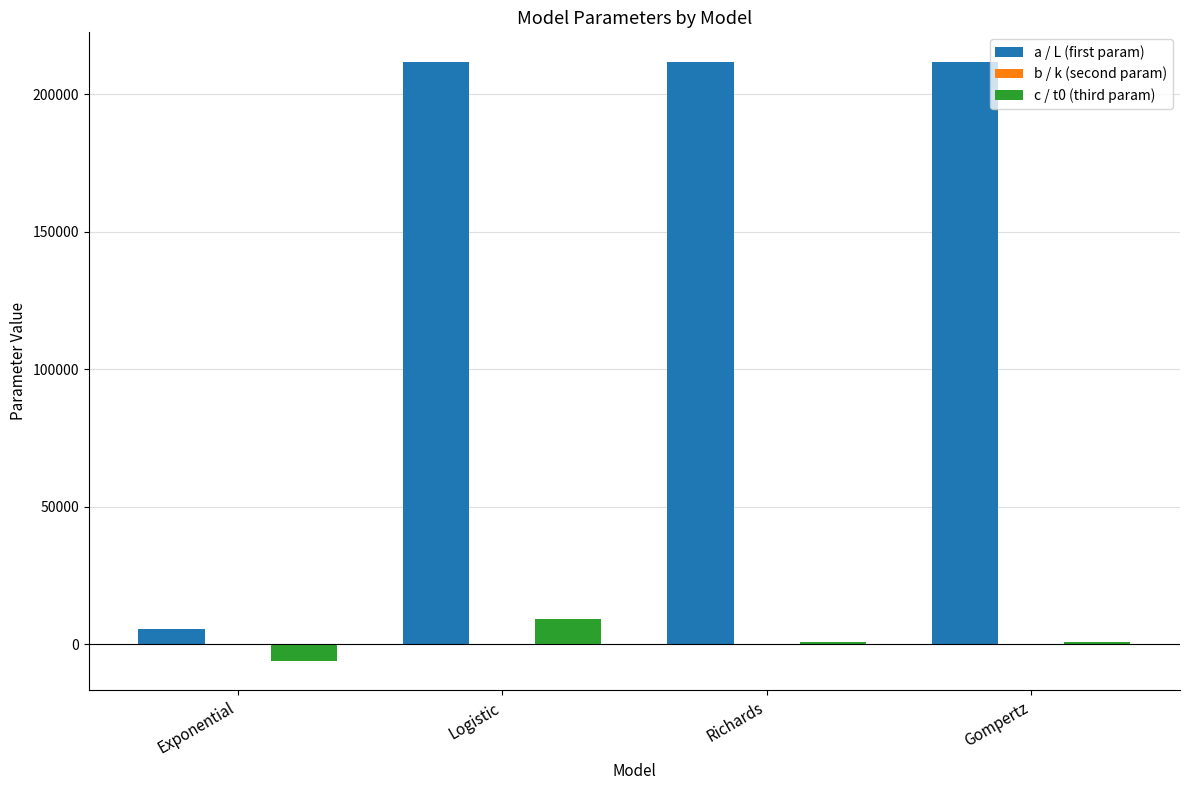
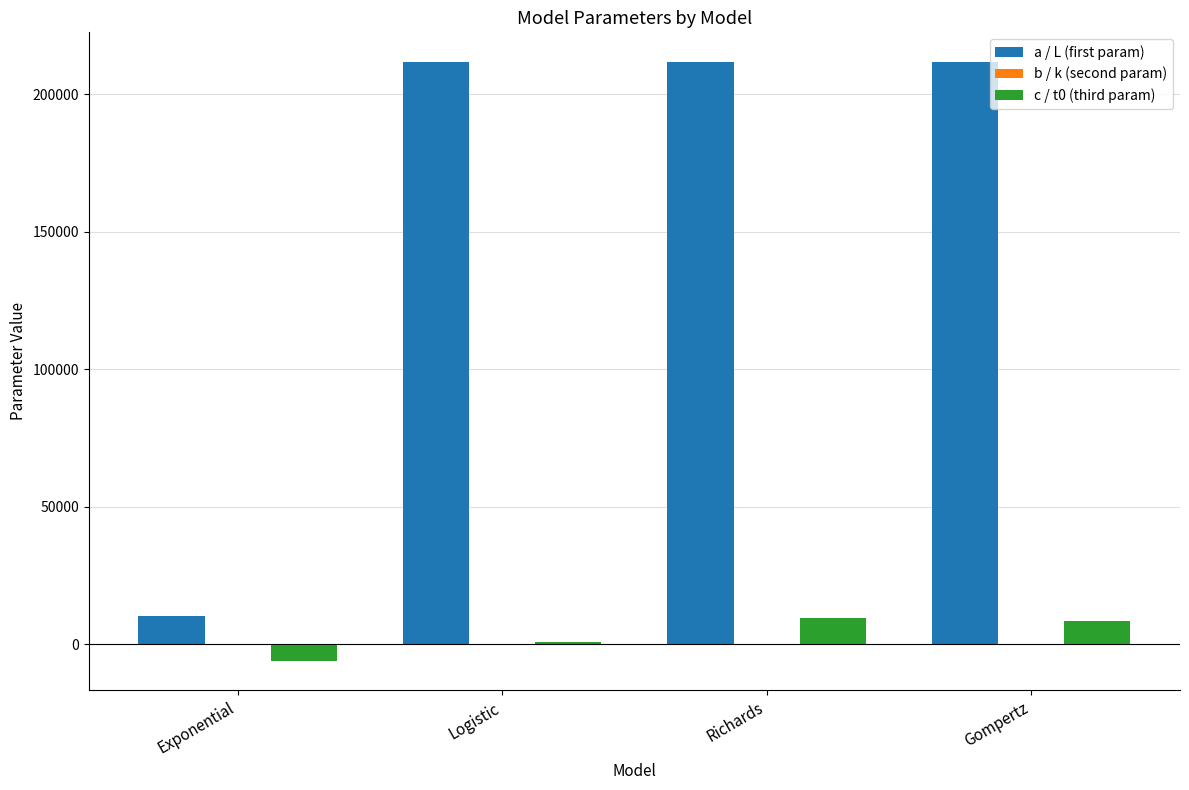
a / L (first param), Exponential: 6000 -> 10000
c / t0 (third param), Logistic: 9000 -> 1000
c / t0 (third param), Richards: 1000 -> 10000
c / t0 (third param), Gompertz: 1000 -> 8000
